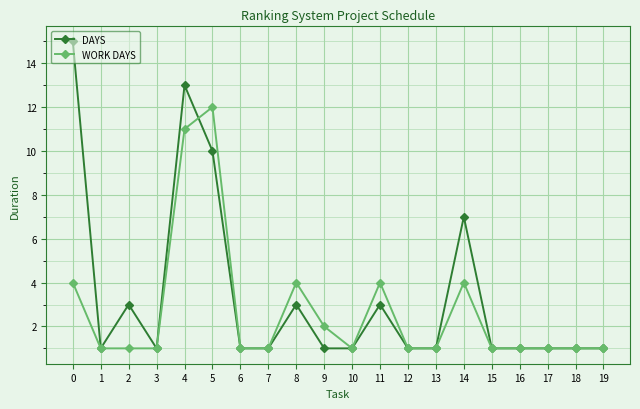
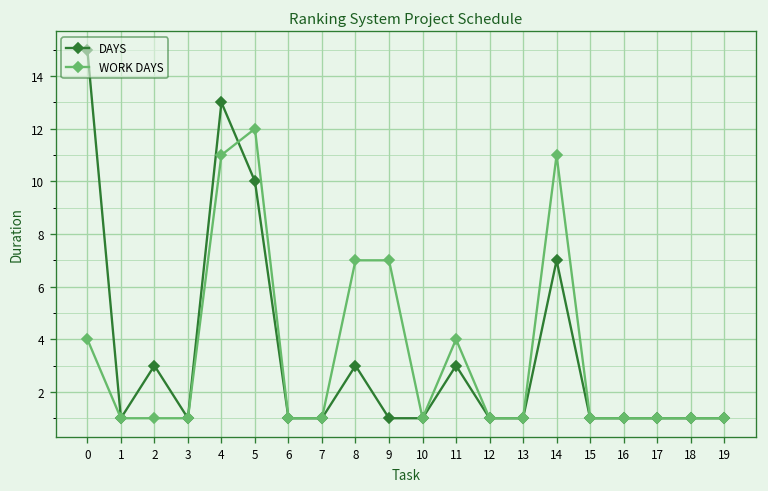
WORK DAYS, 8: 4 -> 7
WORK DAYS, 9: 2 -> 7
WORK DAYS, 14: 4 -> 11
